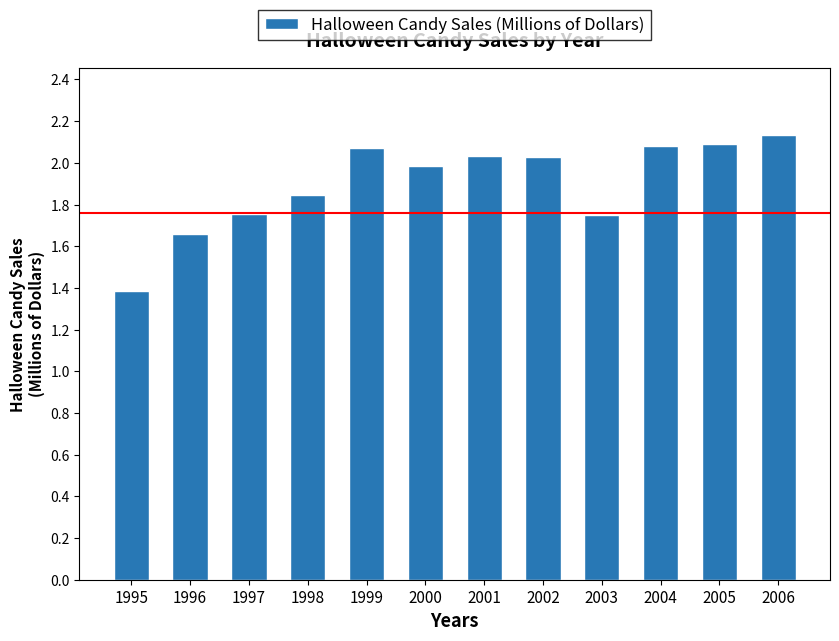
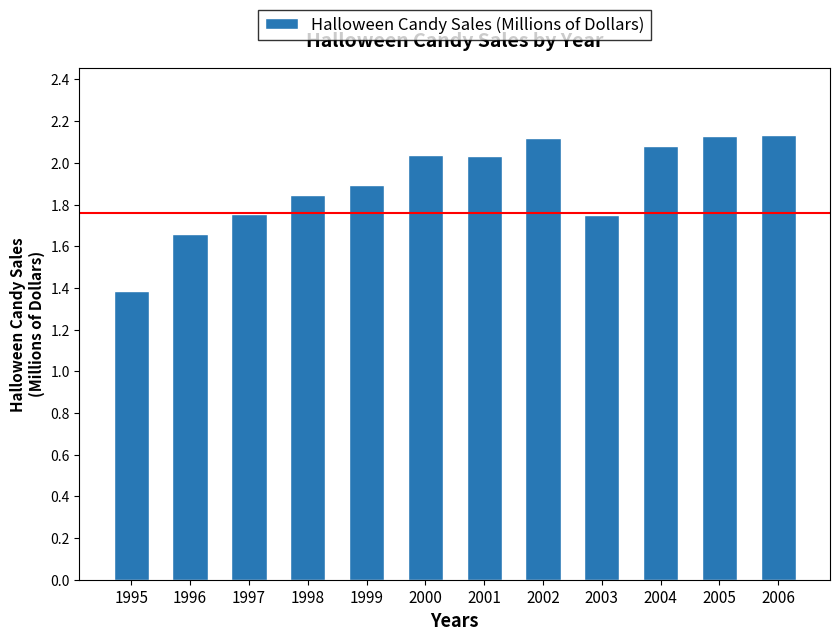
1999: 2.07 -> 1.90
2000: 1.99 -> 2.04
2002: 2.03 -> 2.12
2005: 2.09 -> 2.13
